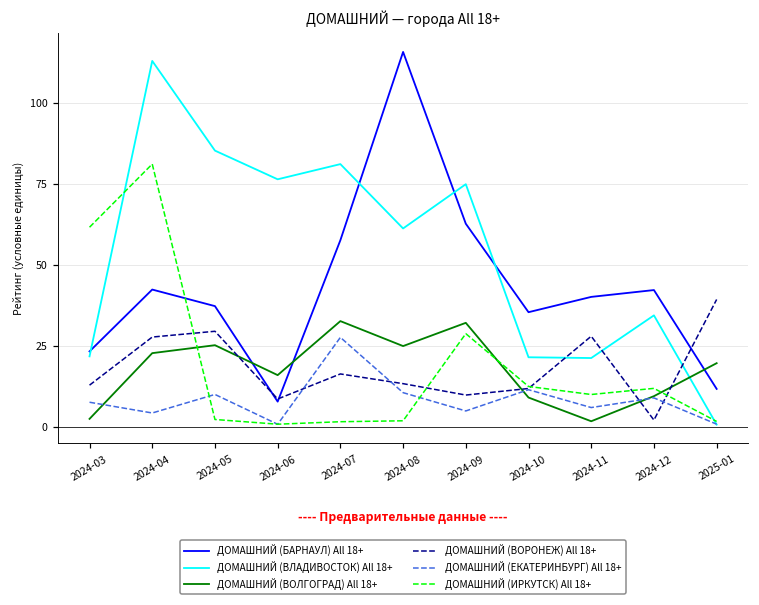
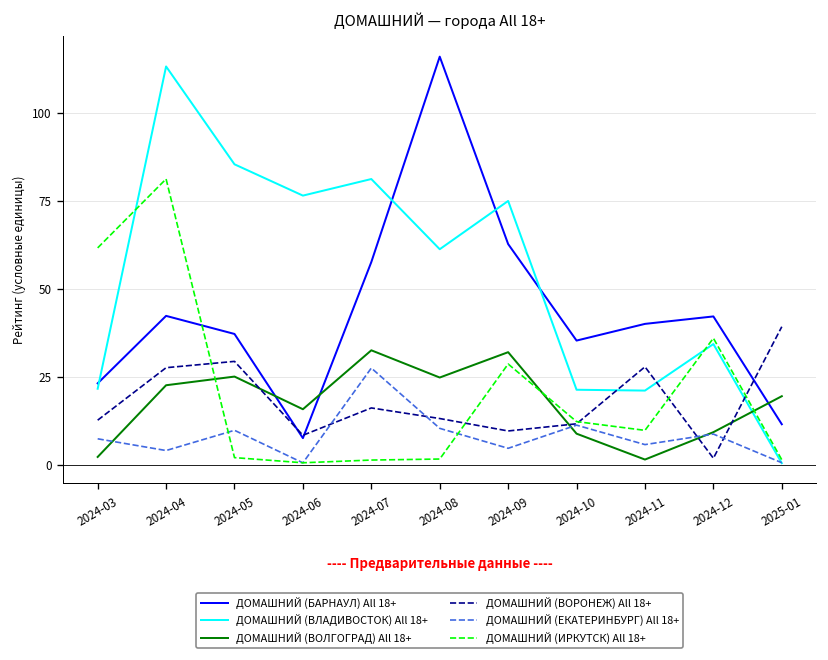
ДОМАШНИЙ (ИРКУТСК) All 18+, 2024-12: 12 -> 36
